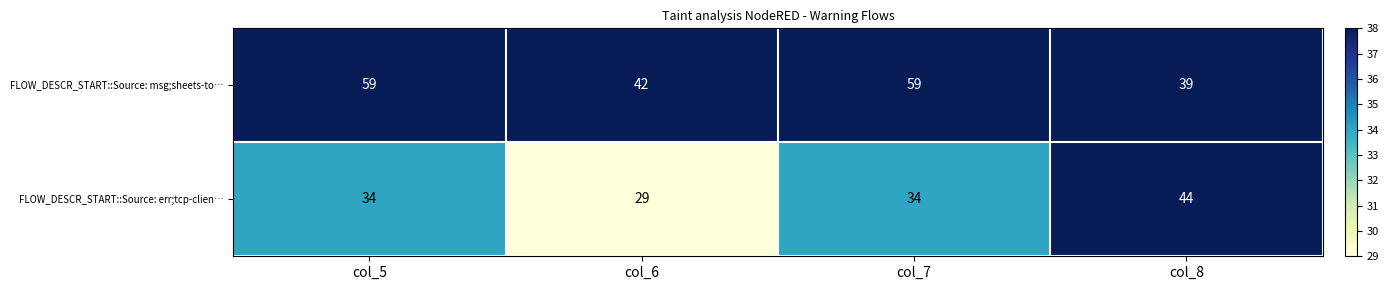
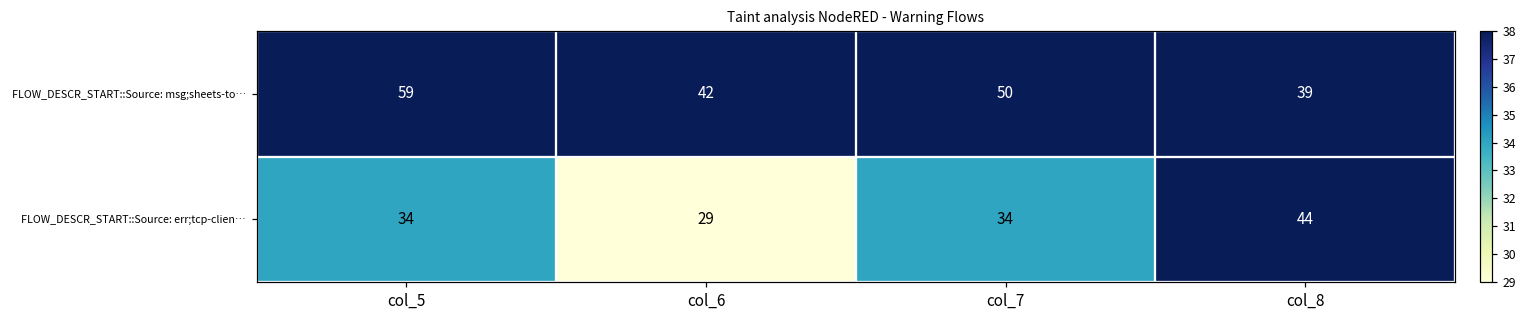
FLOW_DESCR_START::Source: msg;sheets-to…, col_7: 59 -> 50
